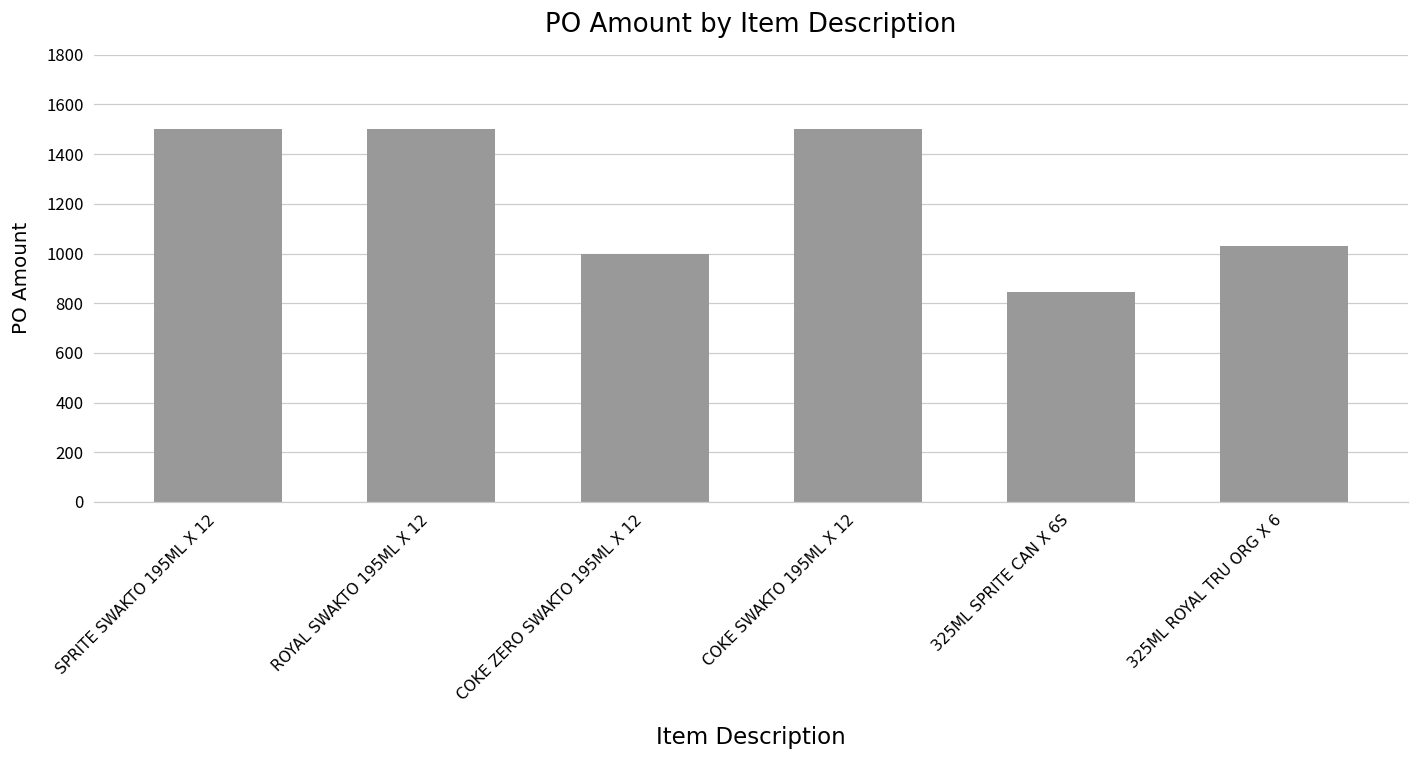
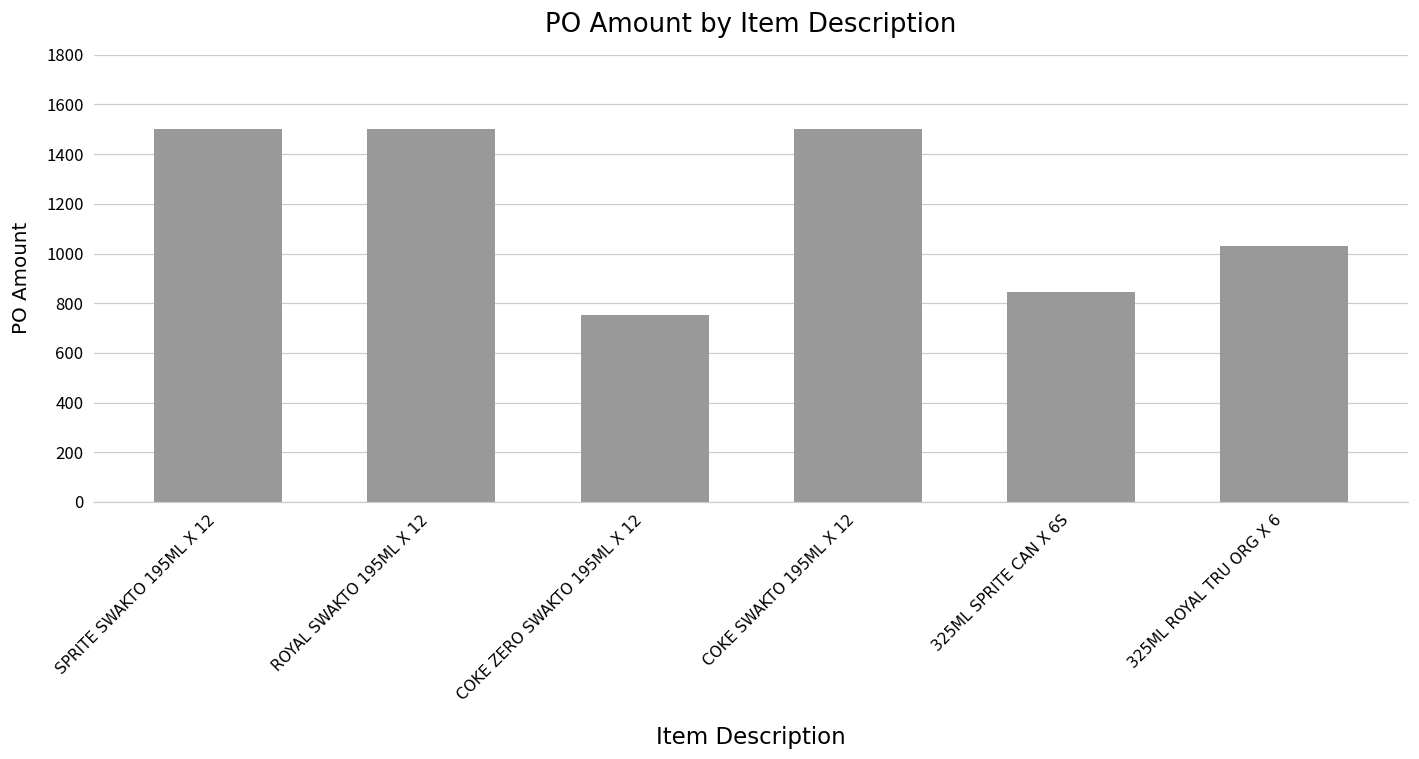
COKE ZERO SWAKTO 195ML X 12: 1000 -> 750
